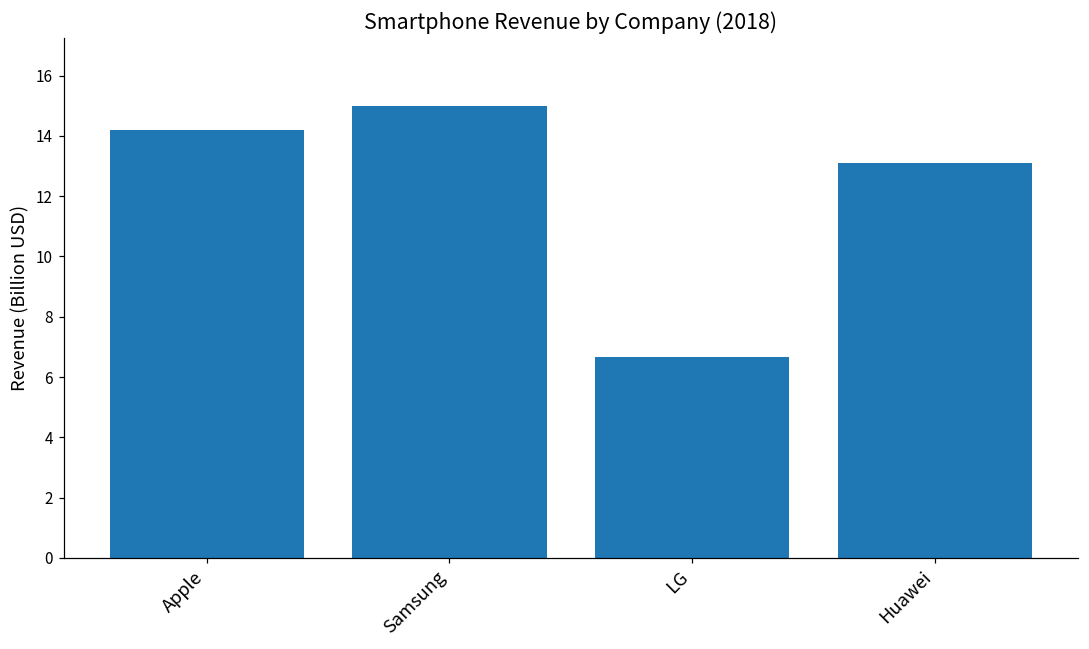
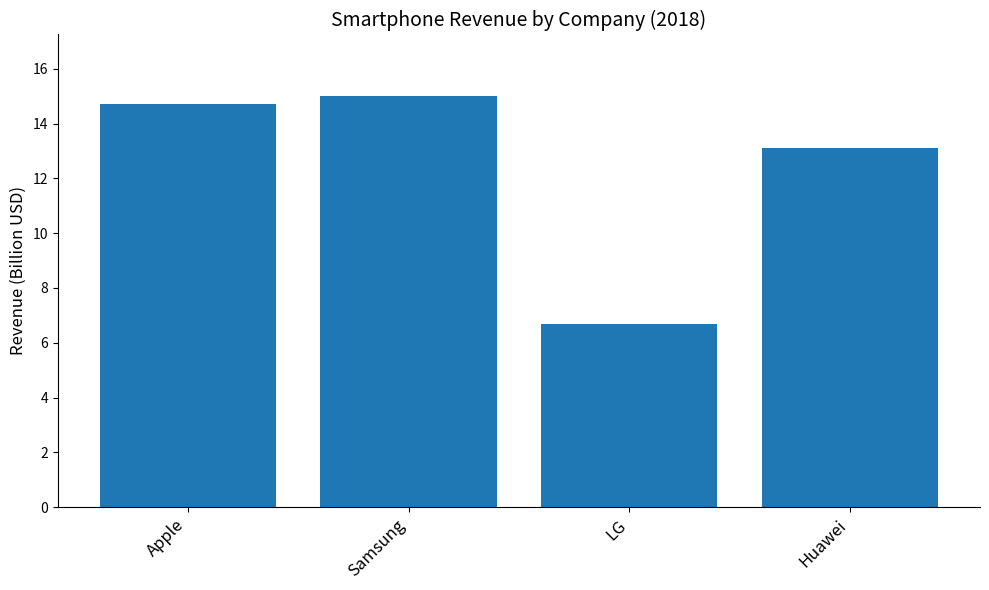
Apple: 14.2 -> 14.7
